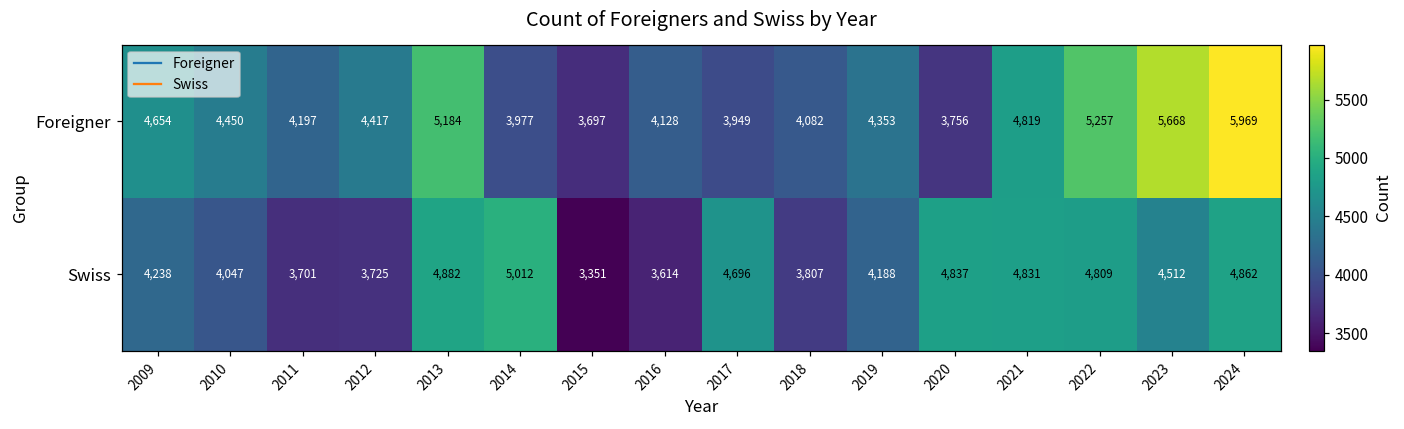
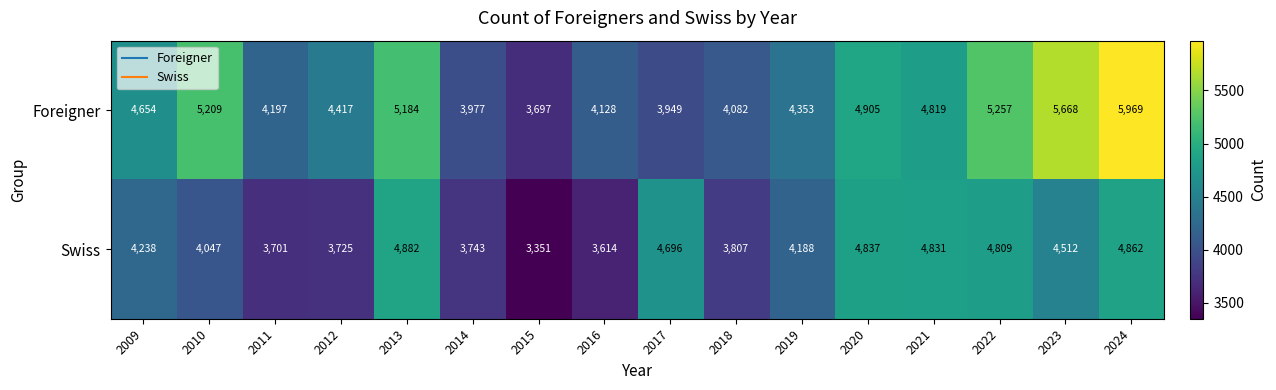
Foreigner, 2010: 4,450 -> 5,209
Foreigner, 2020: 3,756 -> 4,905
Swiss, 2014: 5,012 -> 3,743
